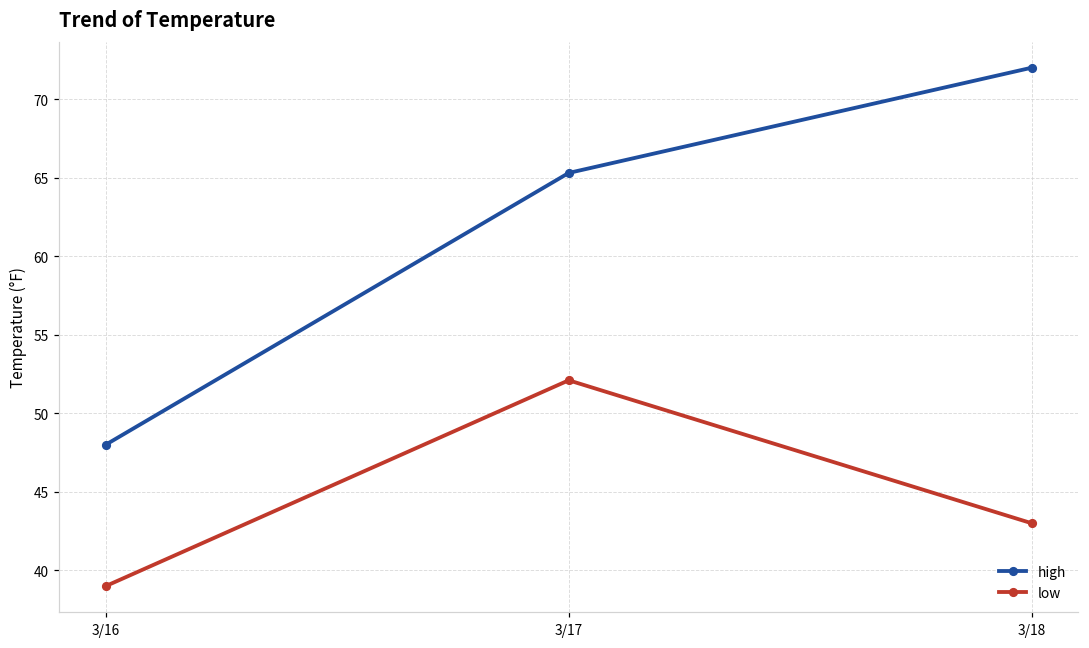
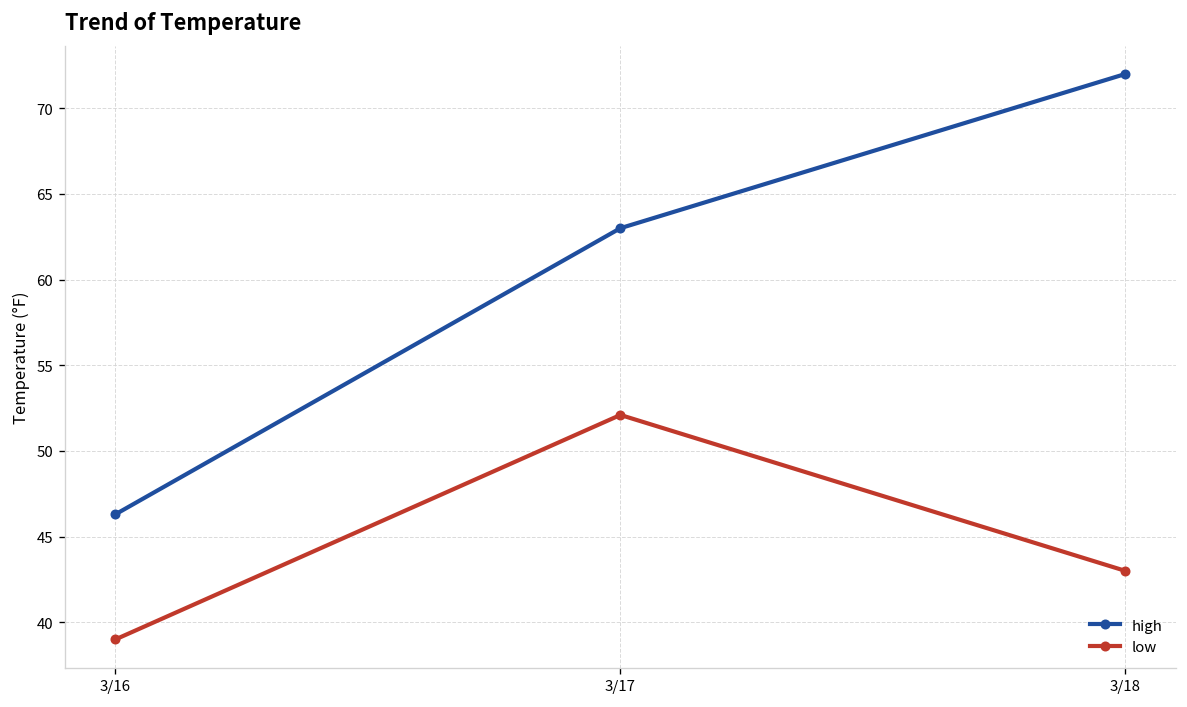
high, 3/16: 48.0 -> 46.3
high, 3/17: 65.3 -> 63.0
